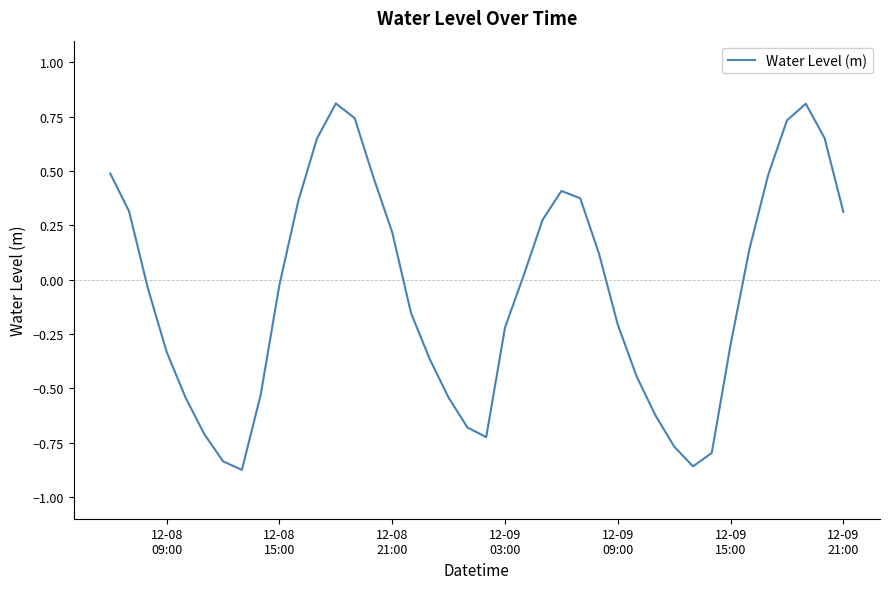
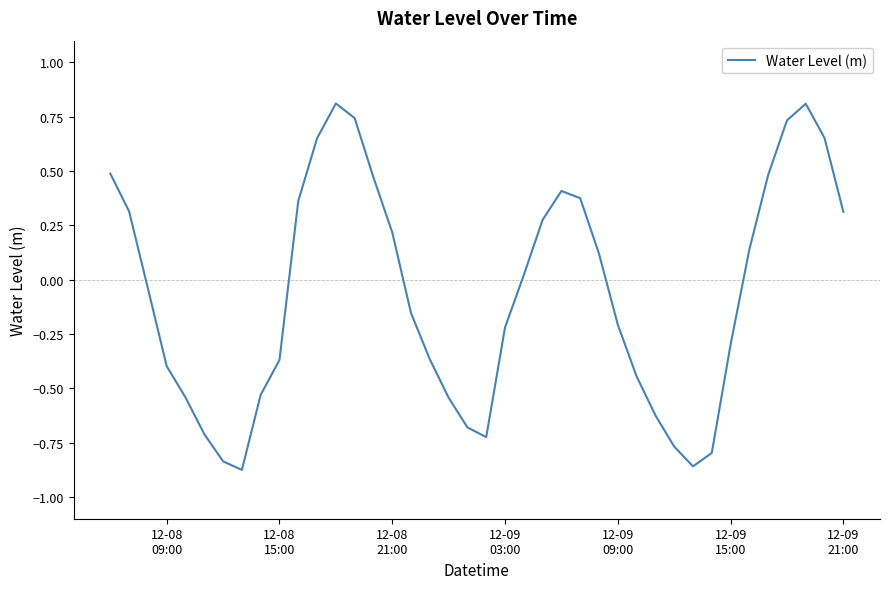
12-08 09:00: -0.33 -> -0.40
12-08 15:00: -0.02 -> -0.37
